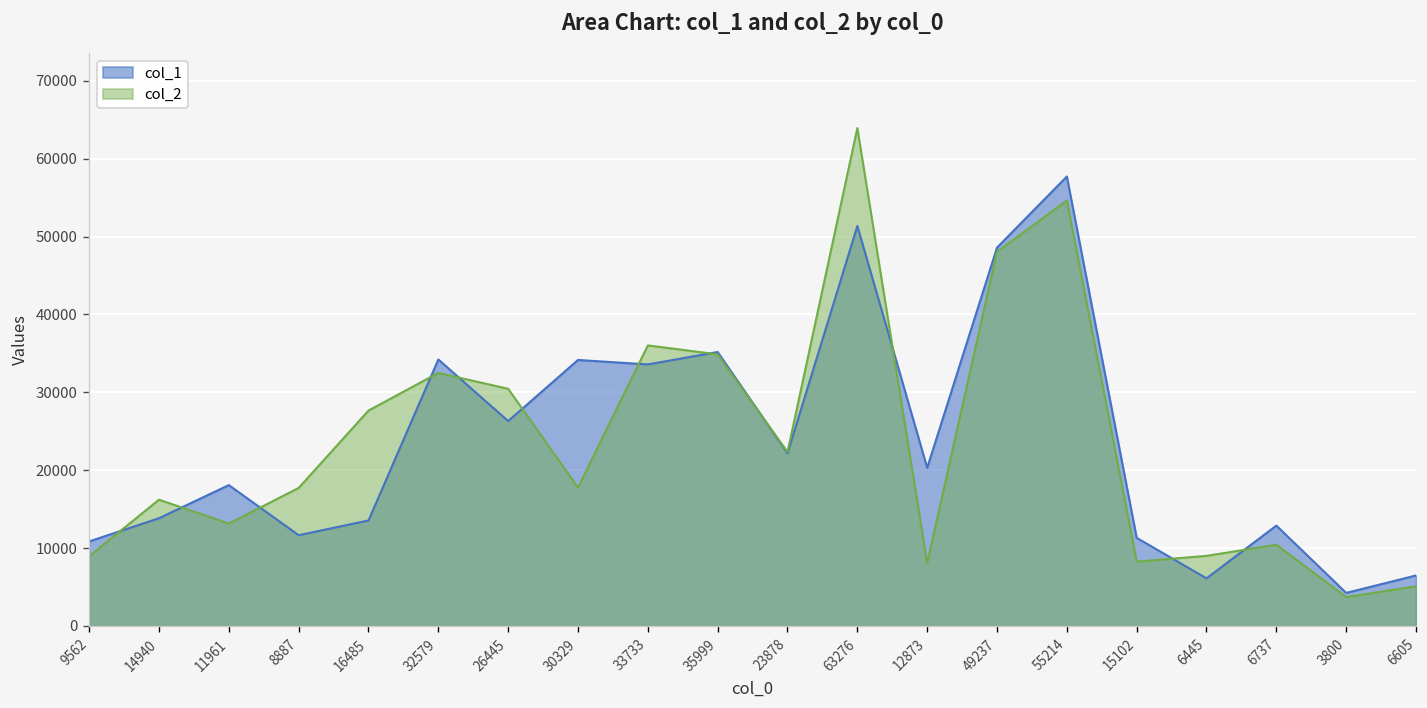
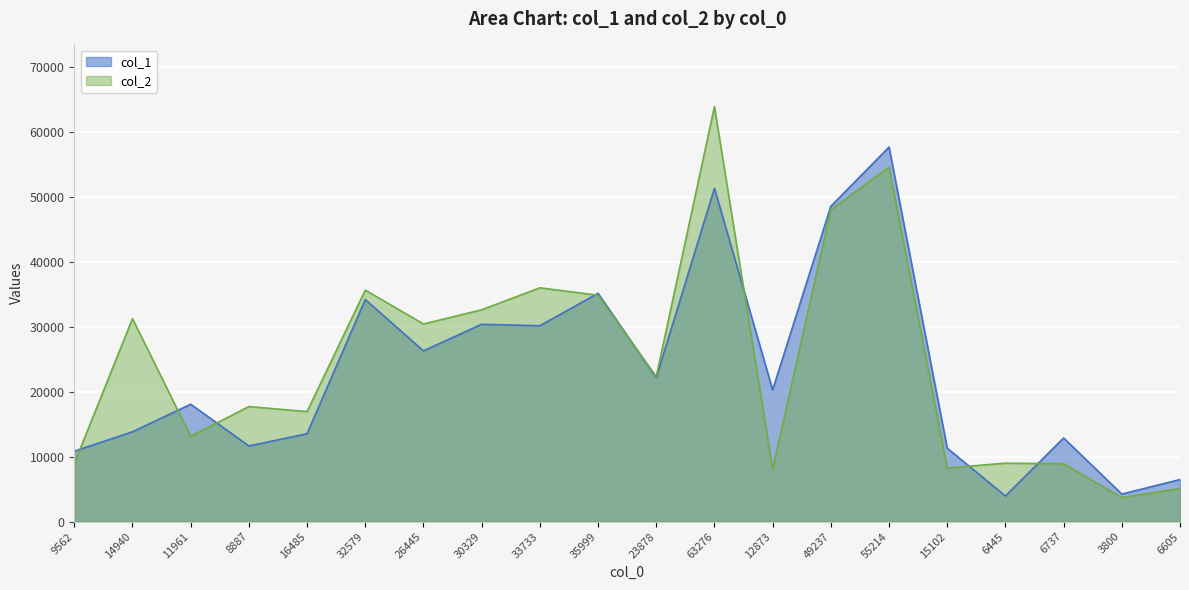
col_2, 14940: 16000 -> 31000
col_2, 16485: 28000 -> 17000
col_2, 32579: 32000 -> 36000
col_1, 30329: 34000 -> 30000
col_2, 30329: 18000 -> 33000
col_1, 33733: 34000 -> 30000
col_1, 6445: 6000 -> 4000
col_2, 6737: 10000 -> 9000
